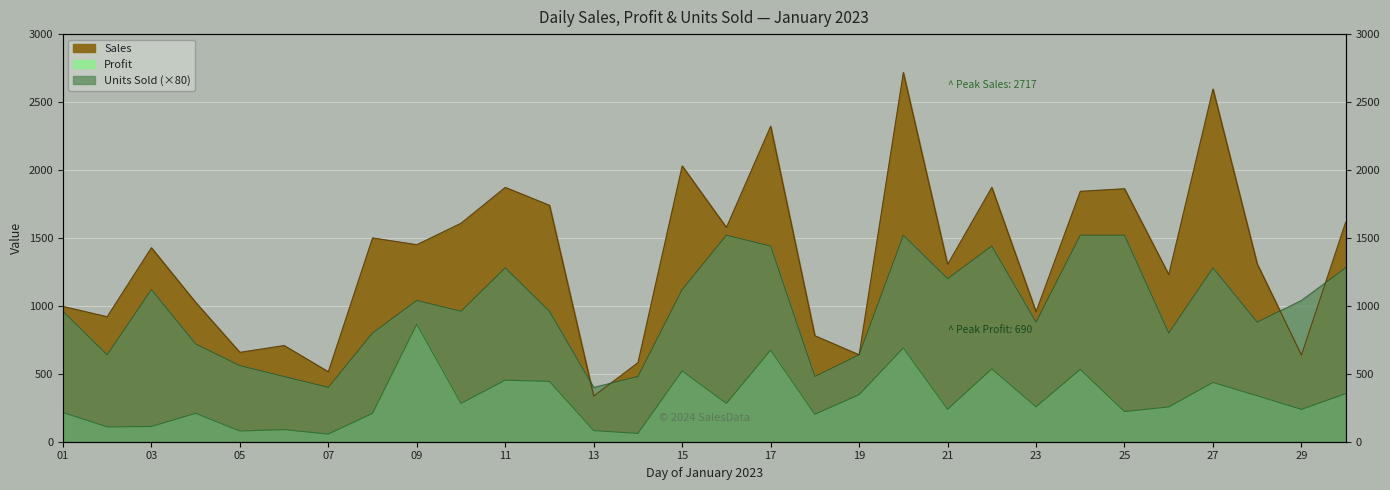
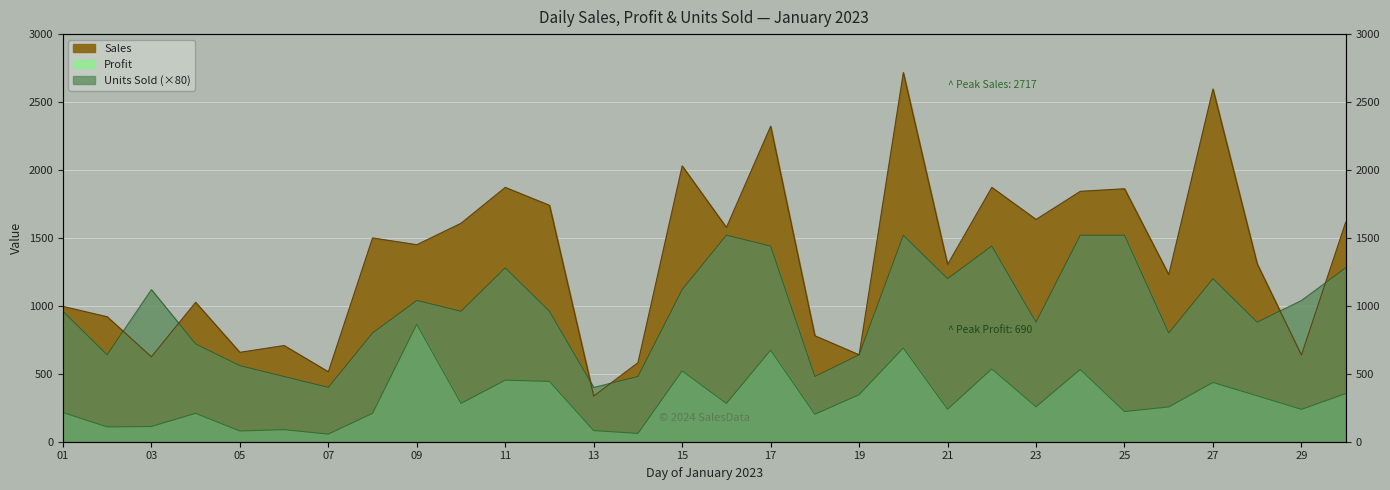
Sales, 03: 1430 -> 630
Sales, 23: 960 -> 1640
Units Sold (×80), 27: 1280 -> 1200
